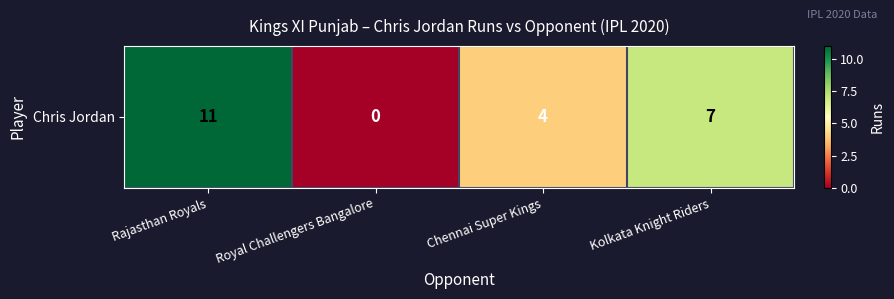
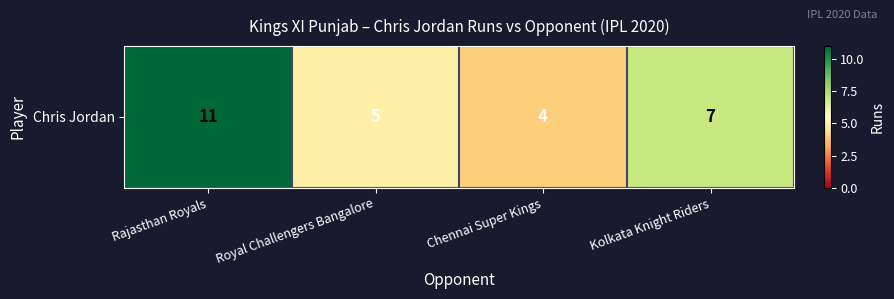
Chris Jordan, Royal Challengers Bangalore: 0 -> 5
